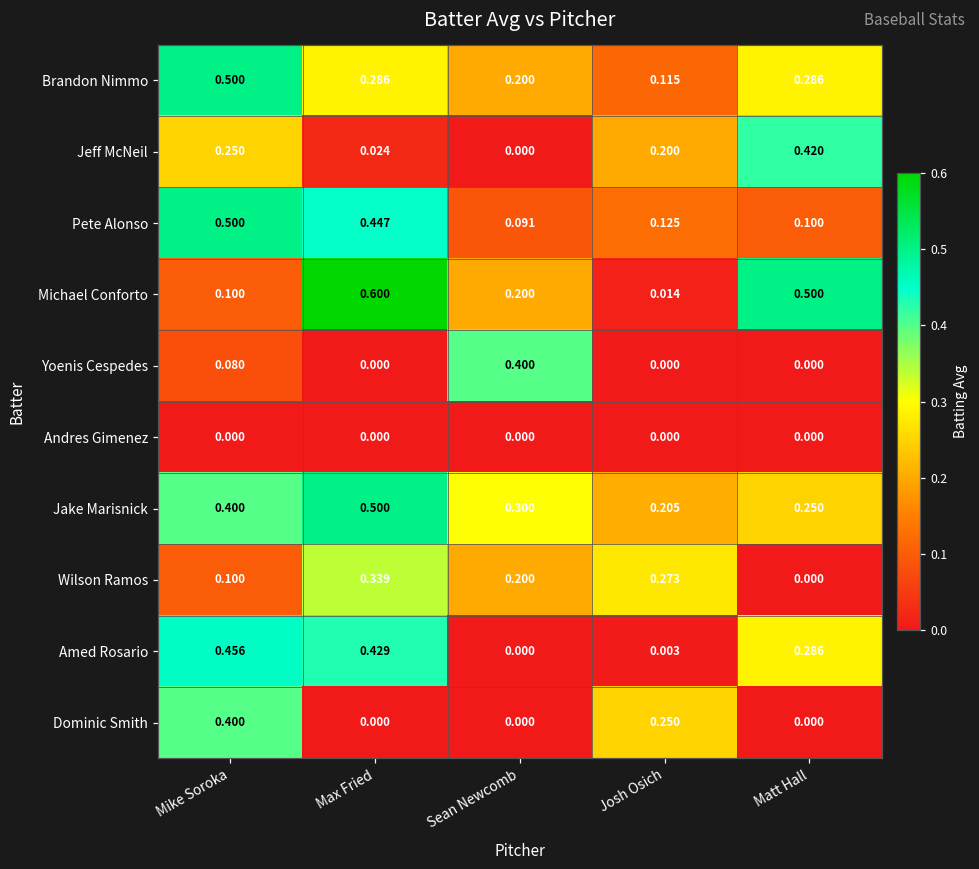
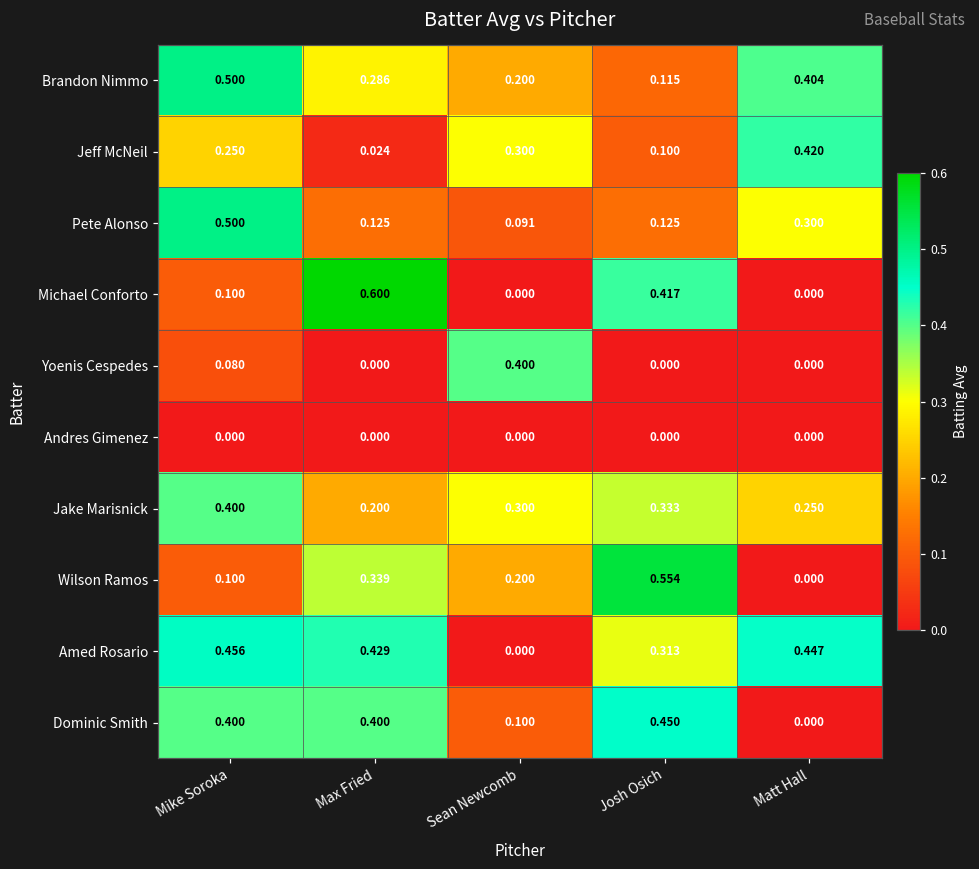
Brandon Nimmo, Matt Hall: 0.286 -> 0.404
Jeff McNeil, Sean Newcomb: 0.000 -> 0.300
Jeff McNeil, Josh Osich: 0.200 -> 0.100
Pete Alonso, Max Fried: 0.447 -> 0.125
Pete Alonso, Matt Hall: 0.100 -> 0.300
Michael Conforto, Sean Newcomb: 0.200 -> 0.000
Michael Conforto, Josh Osich: 0.014 -> 0.417
Michael Conforto, Matt Hall: 0.500 -> 0.000
Jake Marisnick, Max Fried: 0.500 -> 0.200
Jake Marisnick, Josh Osich: 0.205 -> 0.333
Wilson Ramos, Josh Osich: 0.273 -> 0.554
Amed Rosario, Josh Osich: 0.003 -> 0.313
Amed Rosario, Matt Hall: 0.286 -> 0.447
Dominic Smith, Max Fried: 0.000 -> 0.400
Dominic Smith, Sean Newcomb: 0.000 -> 0.100
Dominic Smith, Josh Osich: 0.250 -> 0.450
